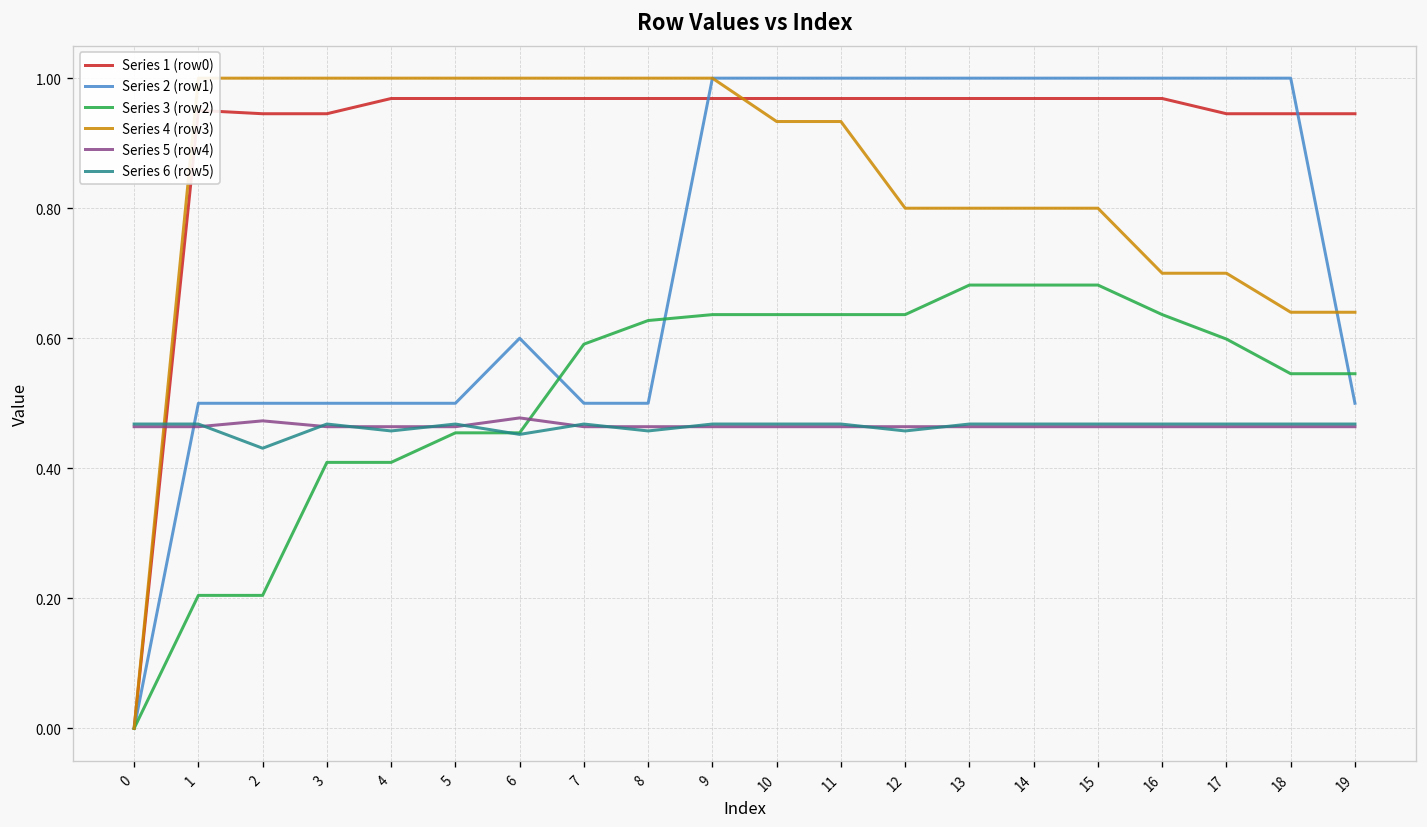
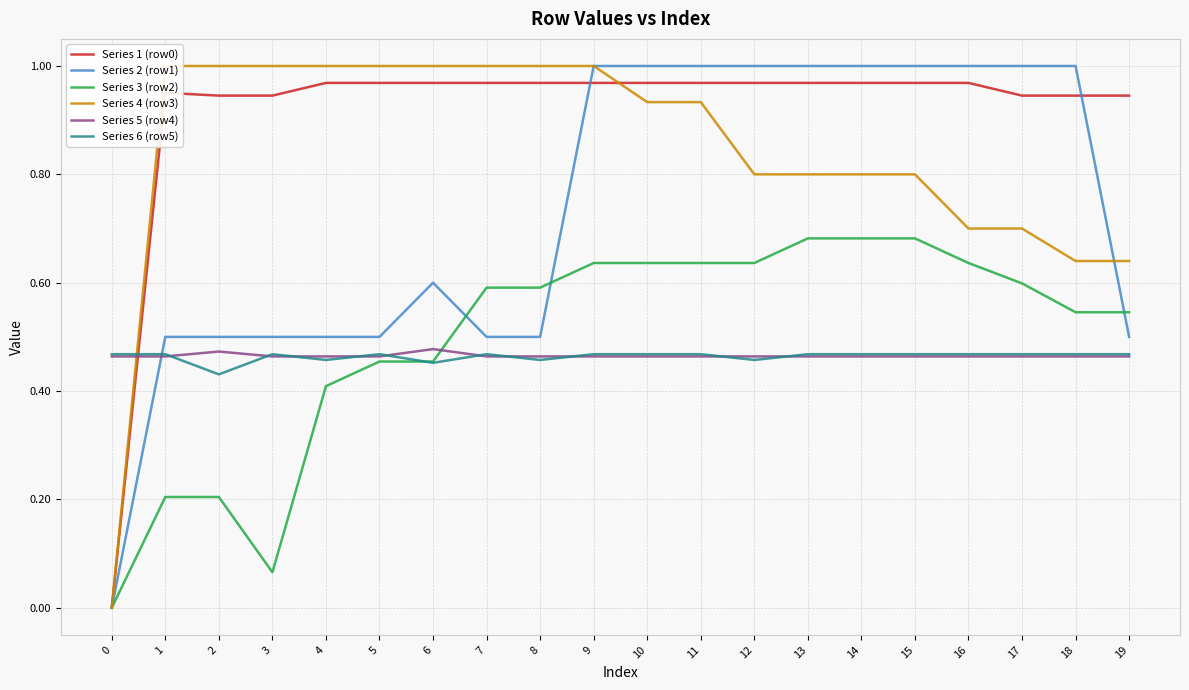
Series 3 (row2), 3: 0.41 -> 0.07
Series 3 (row2), 8: 0.63 -> 0.59
